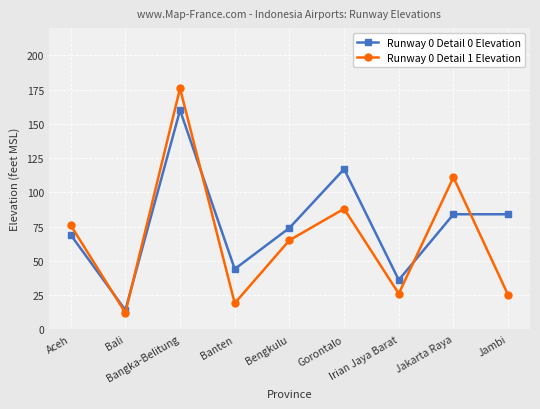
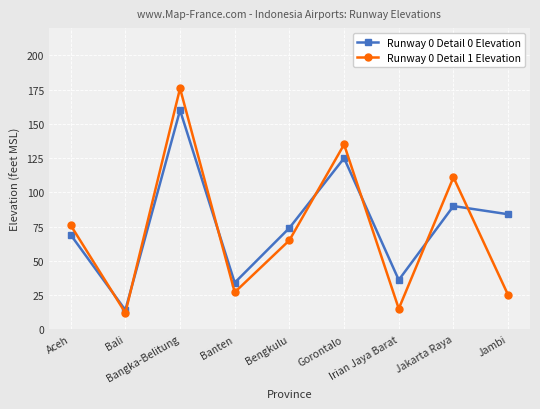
Runway 0 Detail 0 Elevation, Banten: 44 -> 34
Runway 0 Detail 1 Elevation, Banten: 19 -> 27
Runway 0 Detail 0 Elevation, Gorontalo: 117 -> 125
Runway 0 Detail 1 Elevation, Gorontalo: 88 -> 135
Runway 0 Detail 1 Elevation, Irian Jaya Barat: 26 -> 15
Runway 0 Detail 0 Elevation, Jakarta Raya: 84 -> 90
